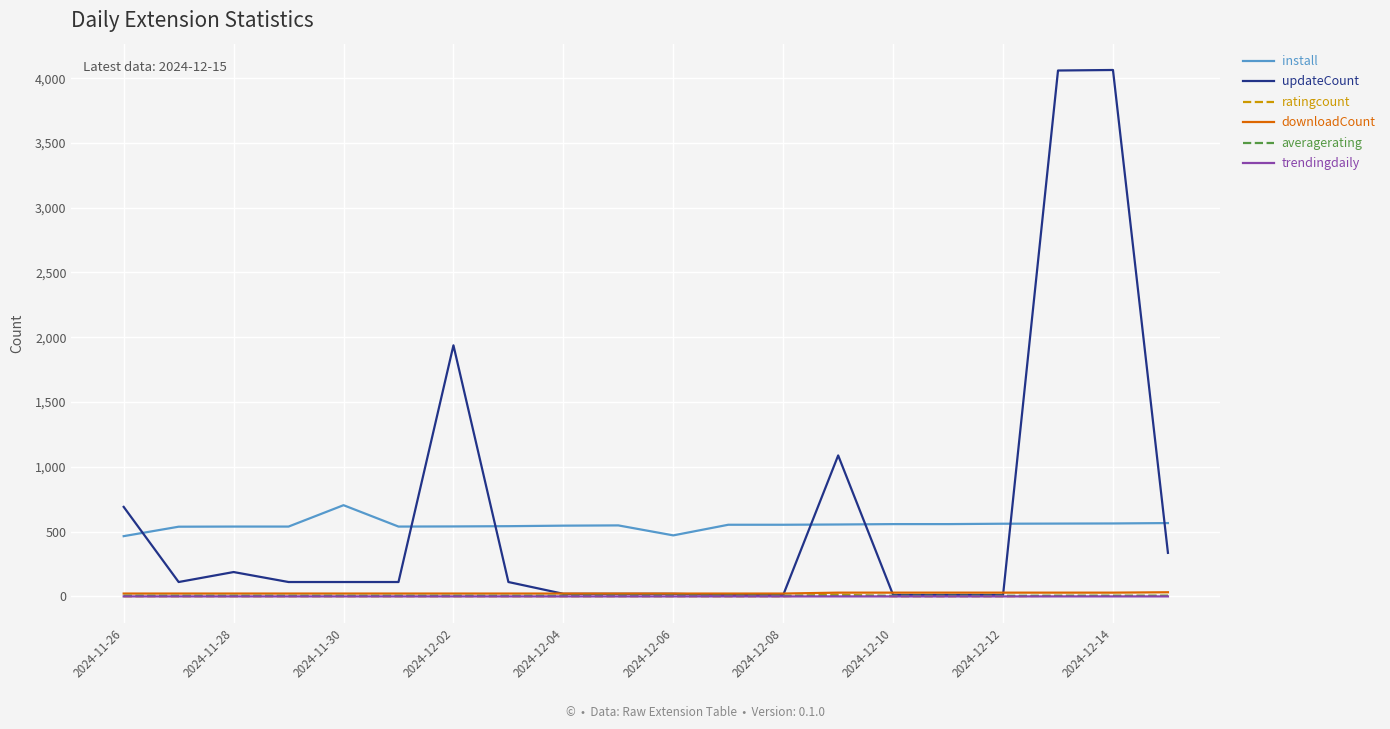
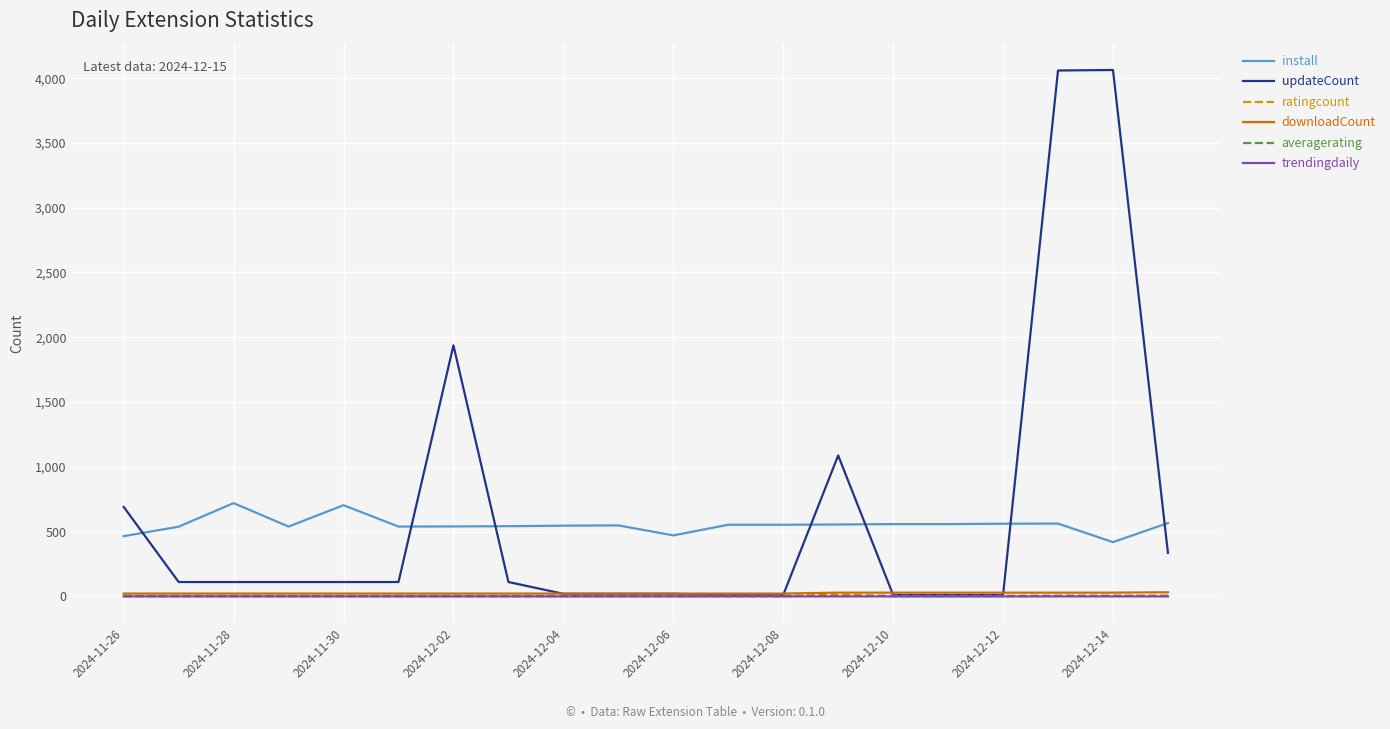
install, 2024-11-28: 540 -> 720
updateCount, 2024-11-28: 190 -> 110
install, 2024-12-14: 560 -> 420
